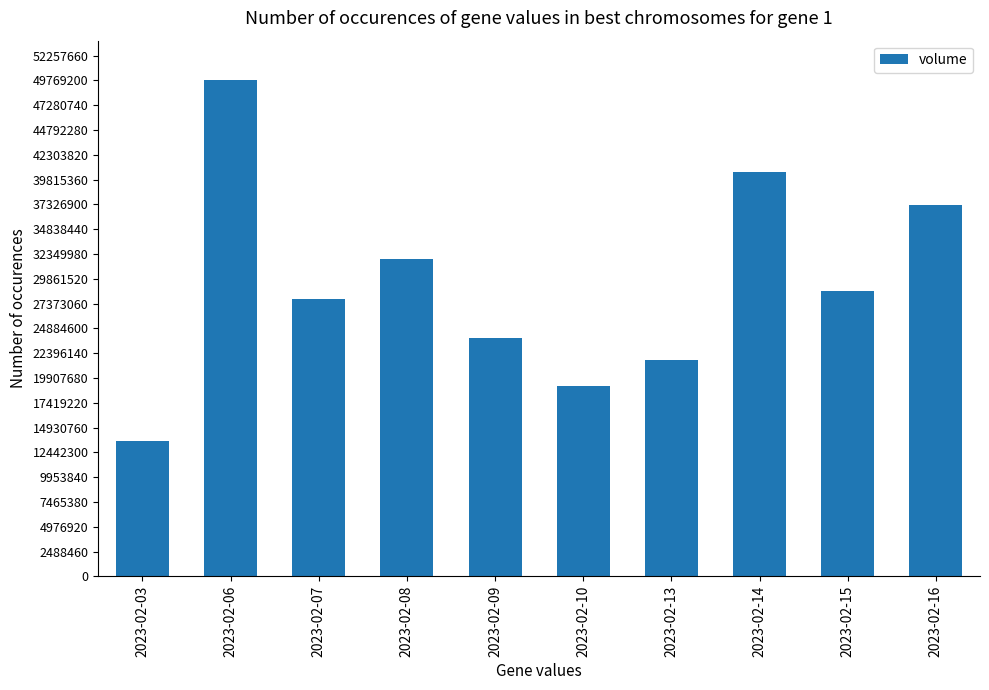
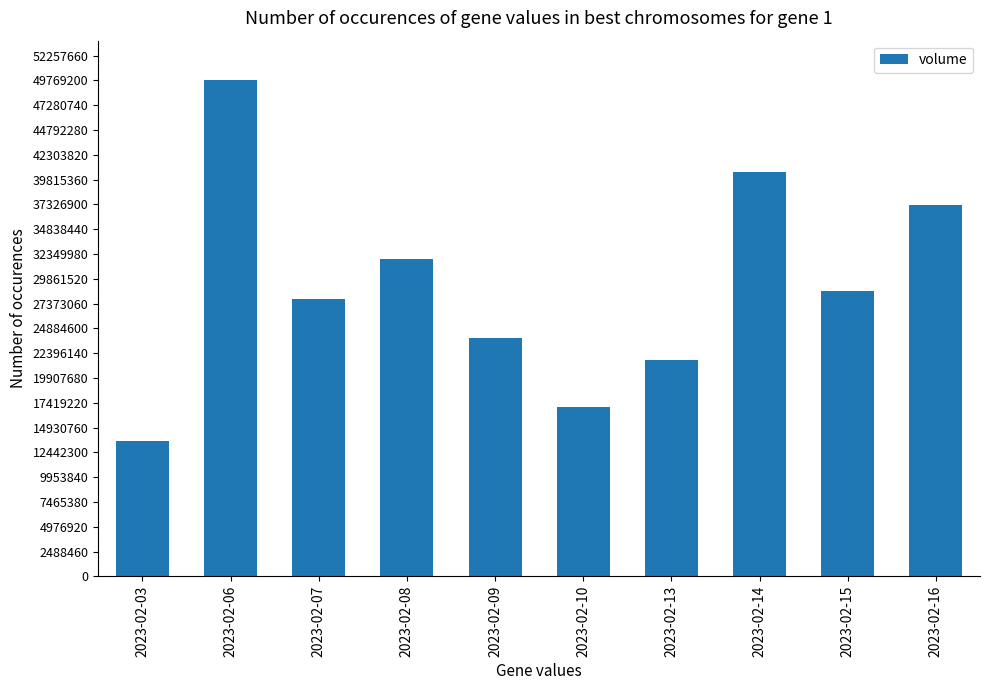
2023-02-10: 19000000 -> 17000000
